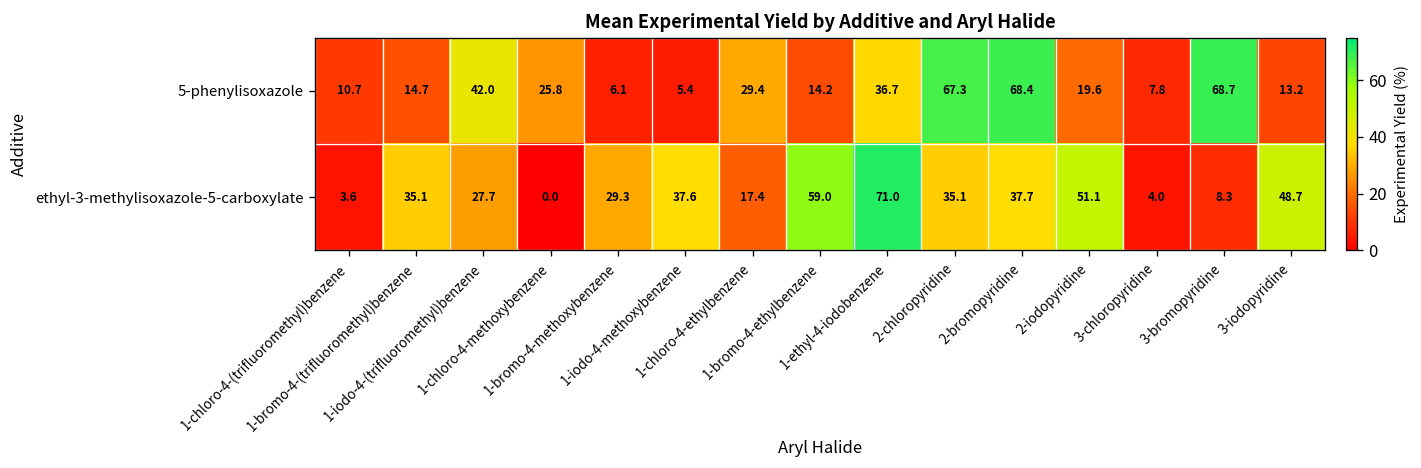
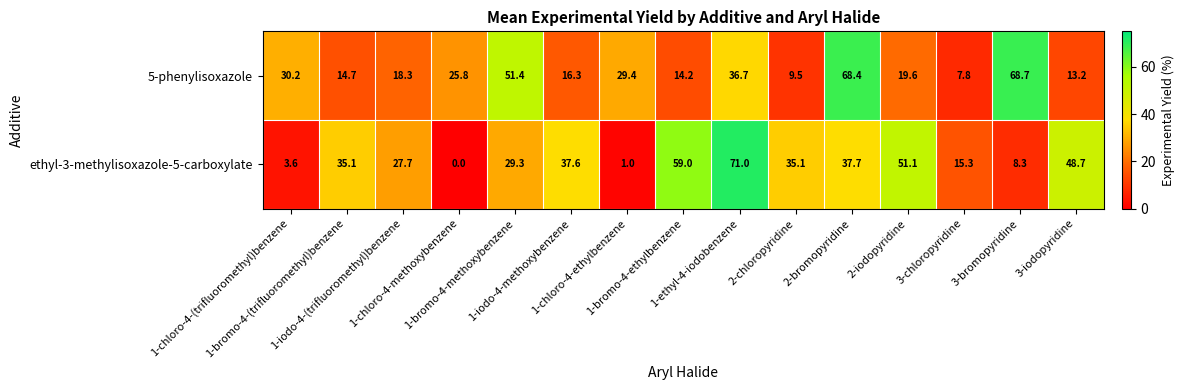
5-phenylisoxazole, 1-chloro-4-(trifluoromethyl)benzene: 10.7 -> 30.2
5-phenylisoxazole, 1-iodo-4-(trifluoromethyl)benzene: 42.0 -> 18.3
5-phenylisoxazole, 1-bromo-4-methoxybenzene: 6.1 -> 51.4
5-phenylisoxazole, 1-iodo-4-methoxybenzene: 5.4 -> 16.3
5-phenylisoxazole, 2-chloropyridine: 67.3 -> 9.5
ethyl-3-methylisoxazole-5-carboxylate, 1-chloro-4-ethylbenzene: 17.4 -> 1.0
ethyl-3-methylisoxazole-5-carboxylate, 3-chloropyridine: 4.0 -> 15.3
